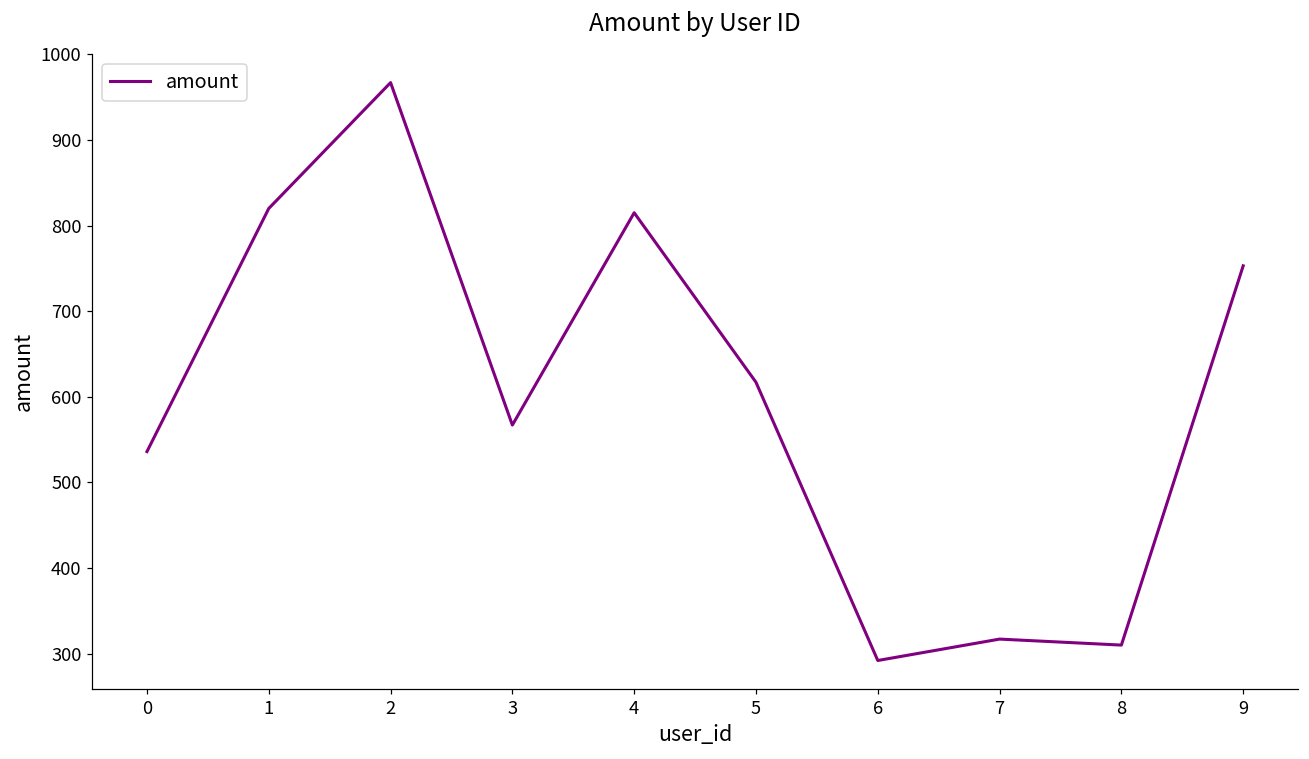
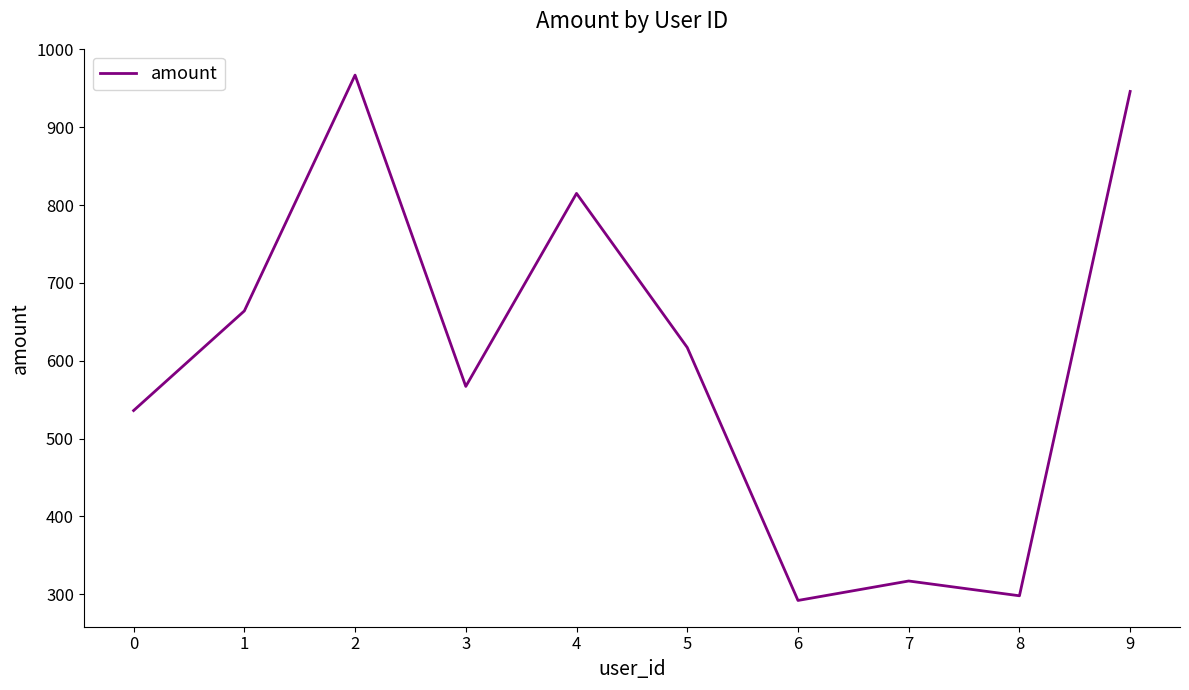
1: 820 -> 660
8: 310 -> 300
9: 750 -> 950
